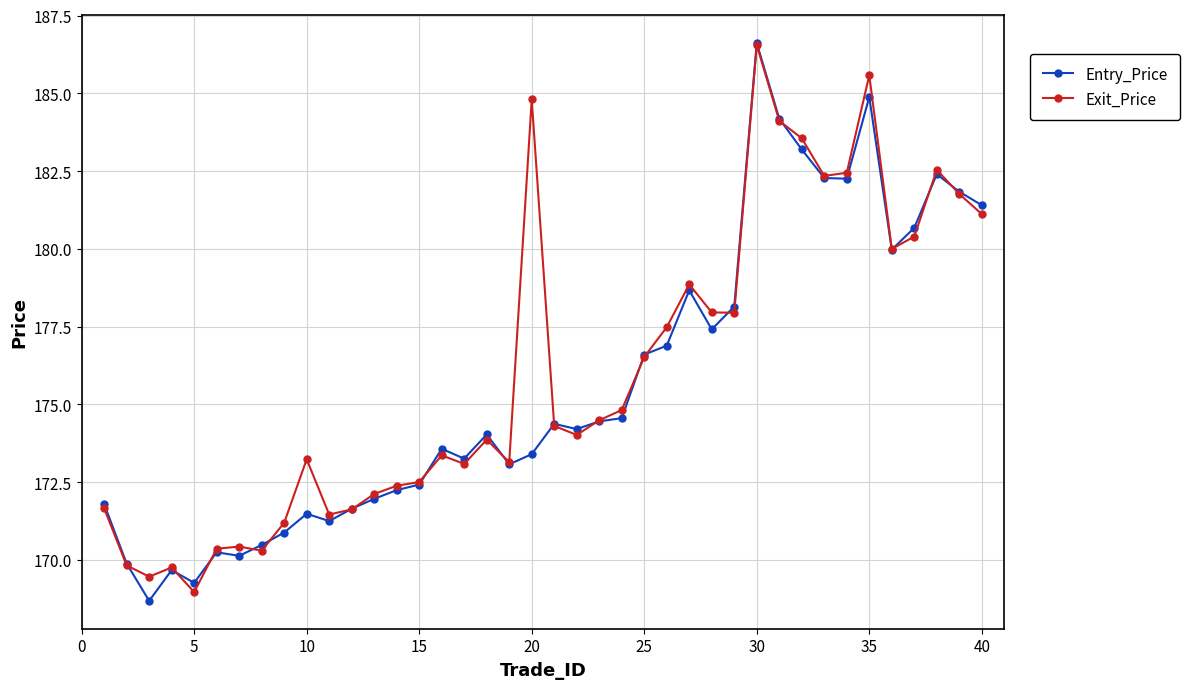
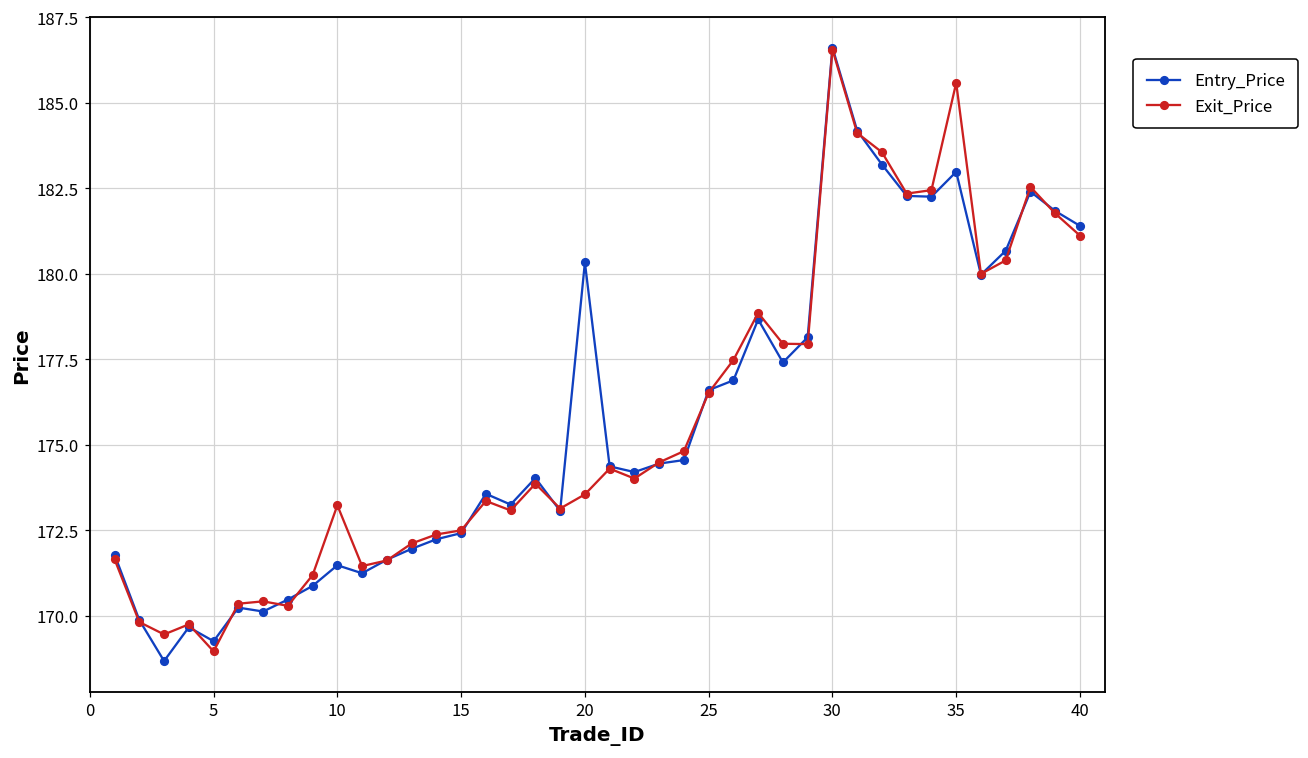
Entry_Price, 20: 173.4 -> 180.3
Exit_Price, 20: 184.8 -> 173.6
Entry_Price, 35: 184.9 -> 183.0
